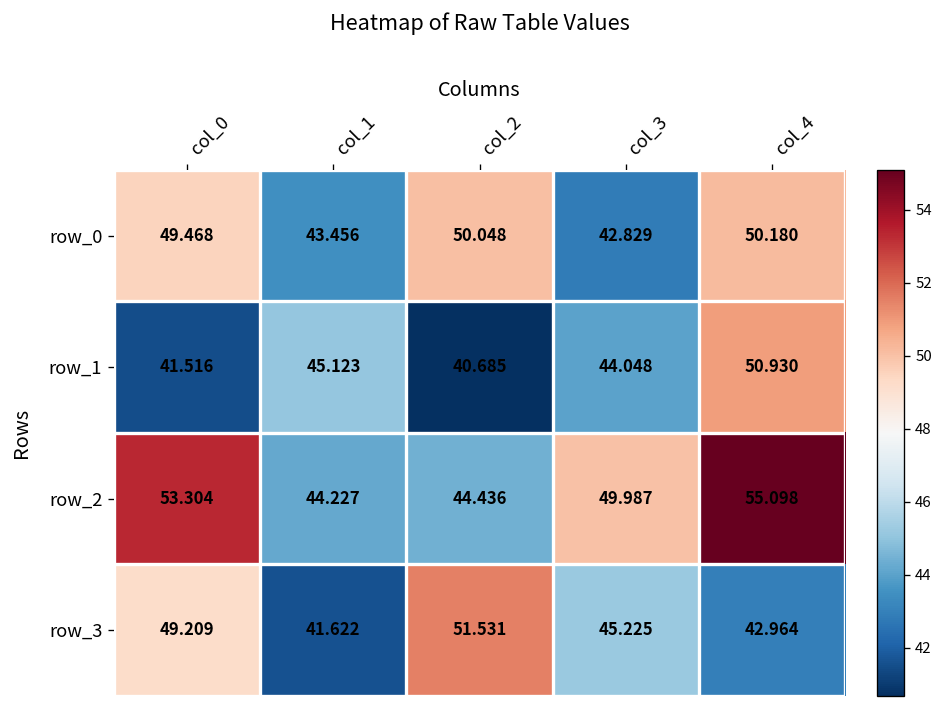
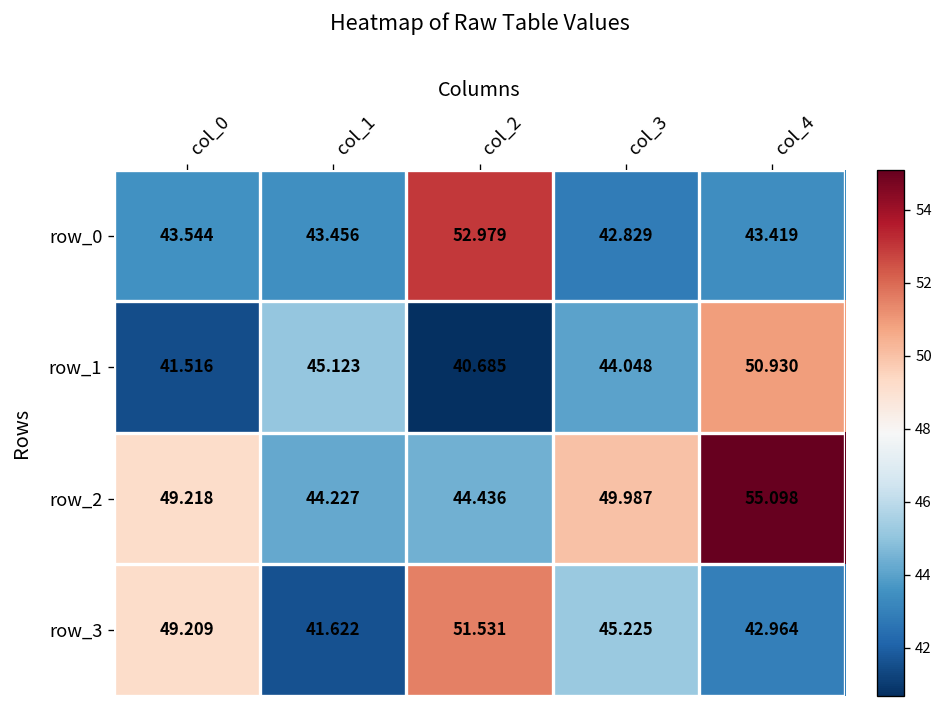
row_0, col_0: 49.468 -> 43.544
row_0, col_2: 50.048 -> 52.979
row_0, col_4: 50.180 -> 43.419
row_2, col_0: 53.304 -> 49.218
